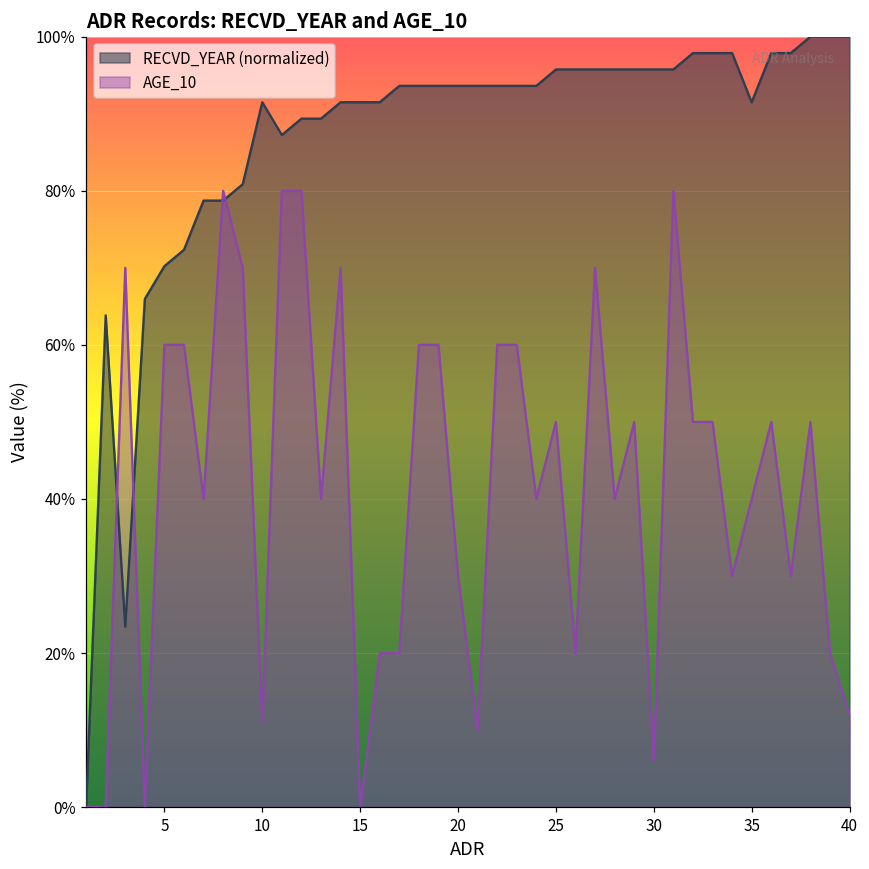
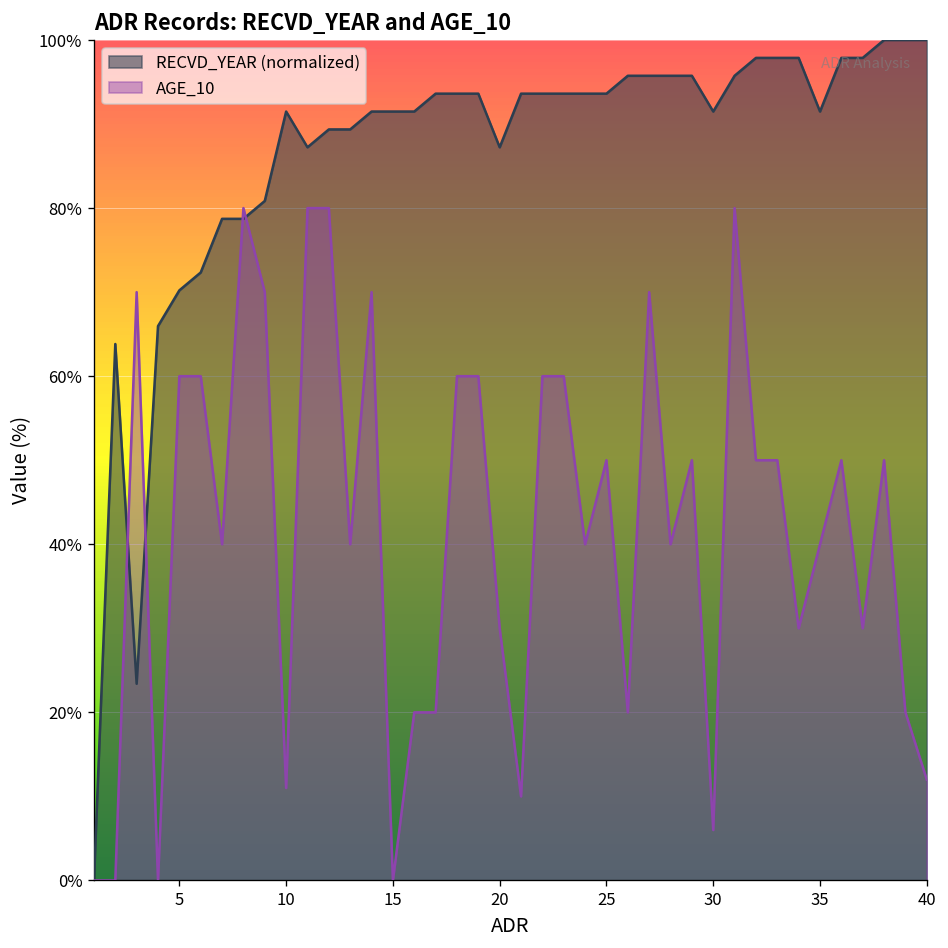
RECVD_YEAR (normalized), 20: 94% -> 87%
RECVD_YEAR (normalized), 25: 96% -> 94%
RECVD_YEAR (normalized), 30: 96% -> 91%
